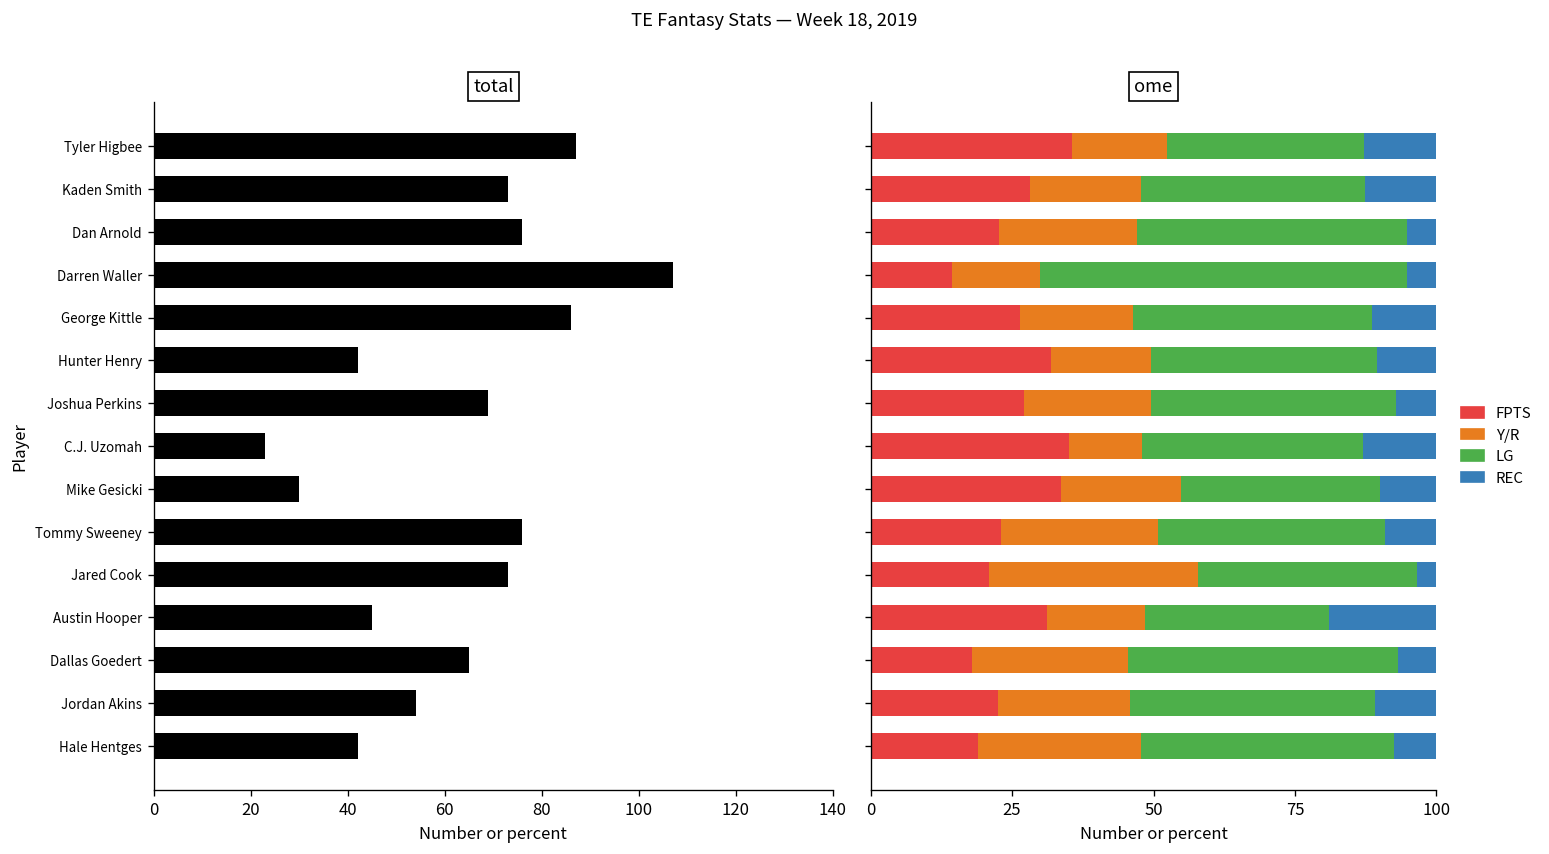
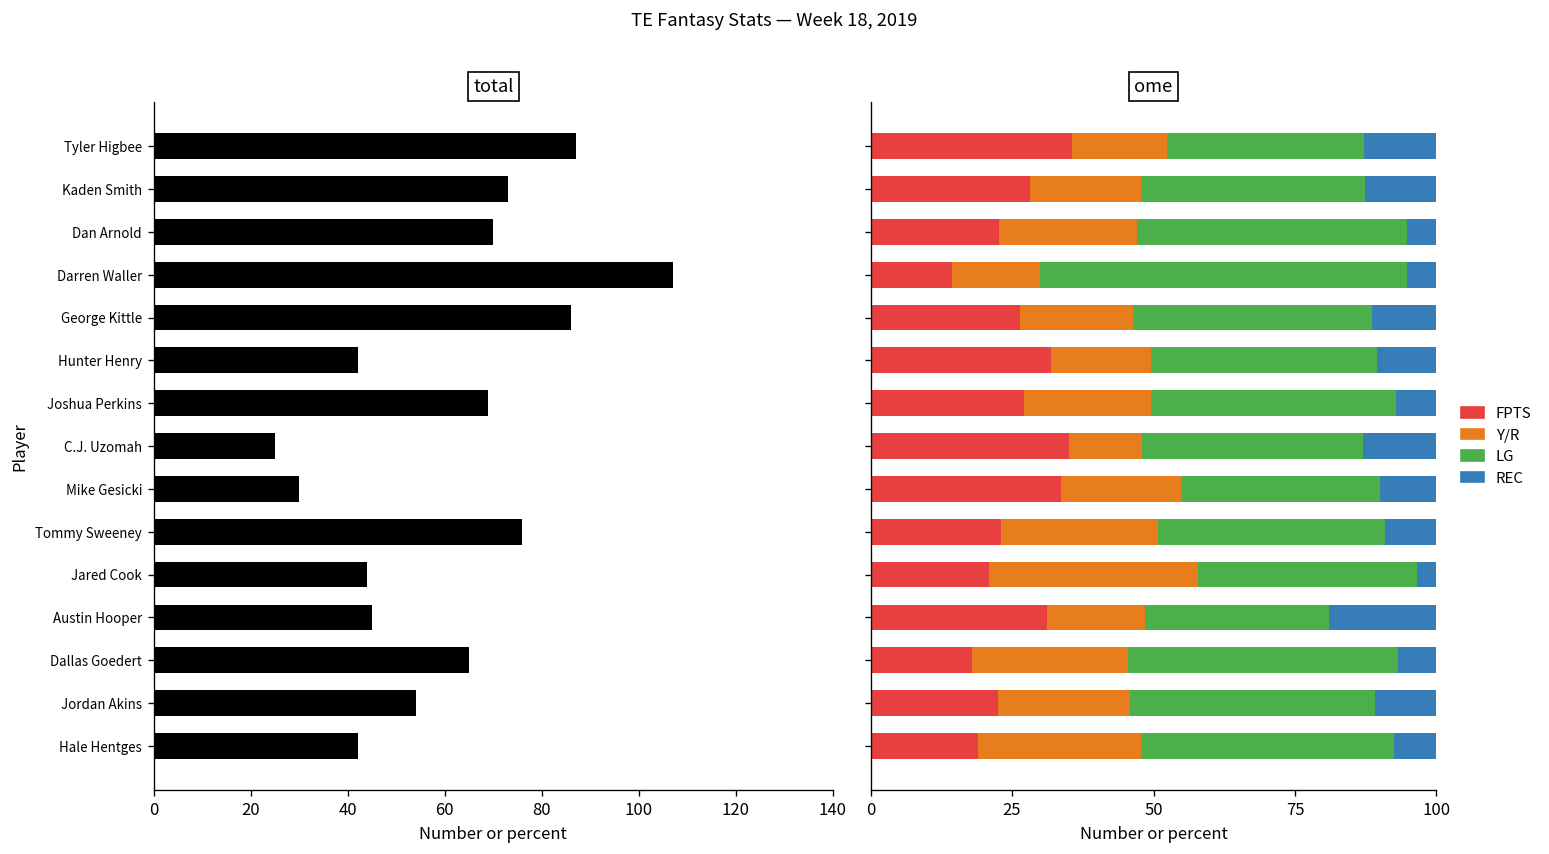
total, Dan Arnold: 76 -> 70
total, C.J. Uzomah: 23 -> 25
total, Jared Cook: 73 -> 44
